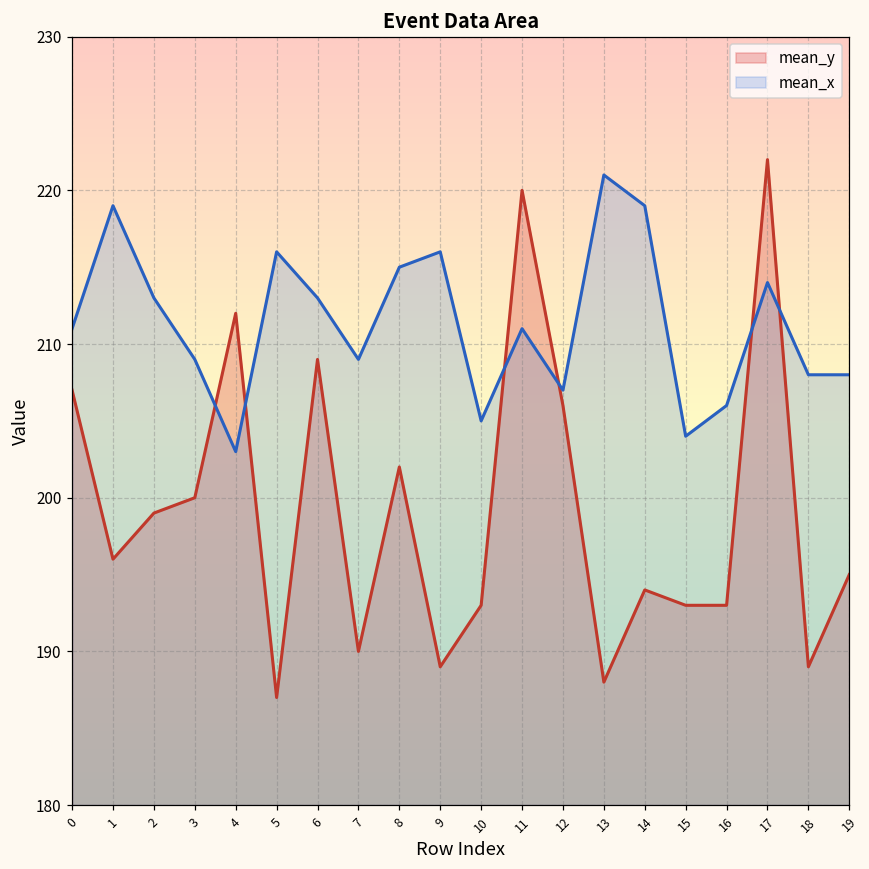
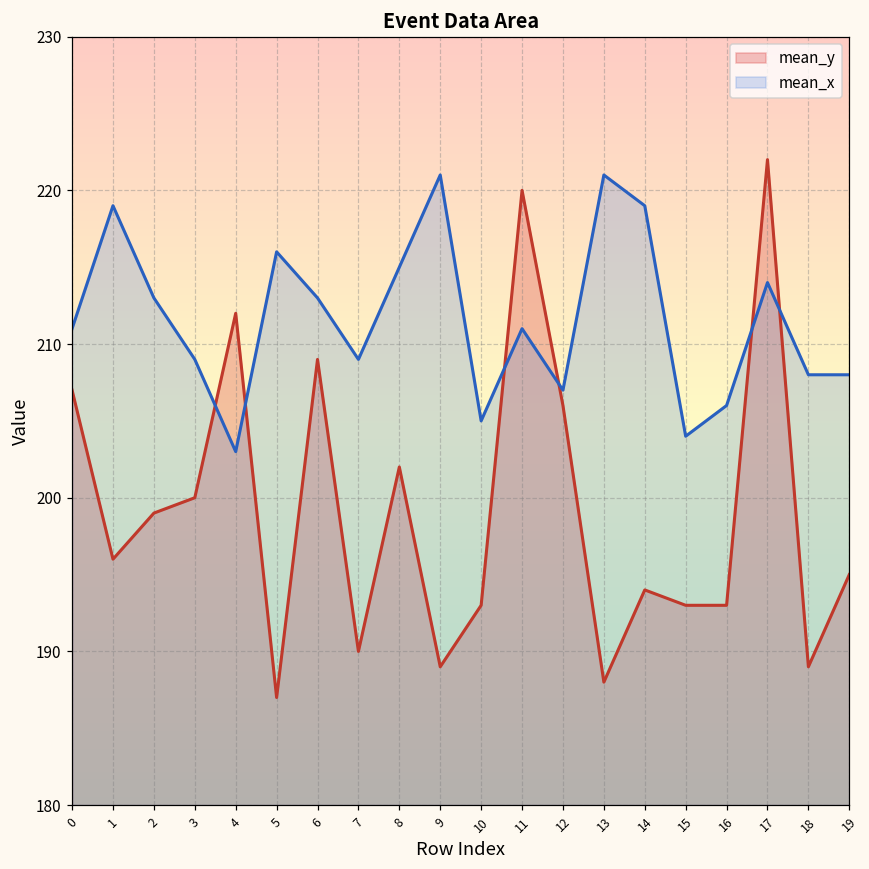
mean_x, 9: 216 -> 221
